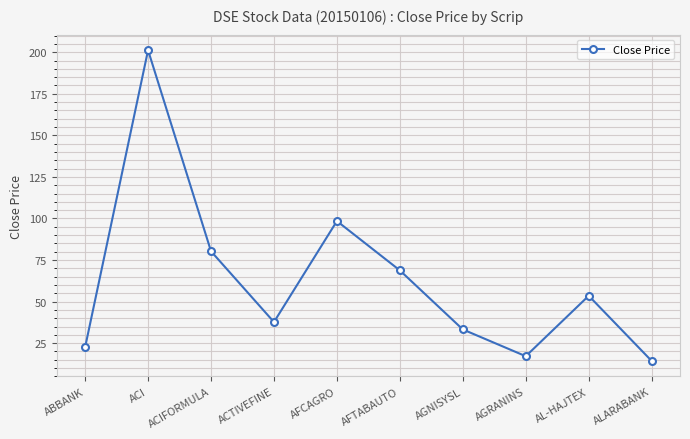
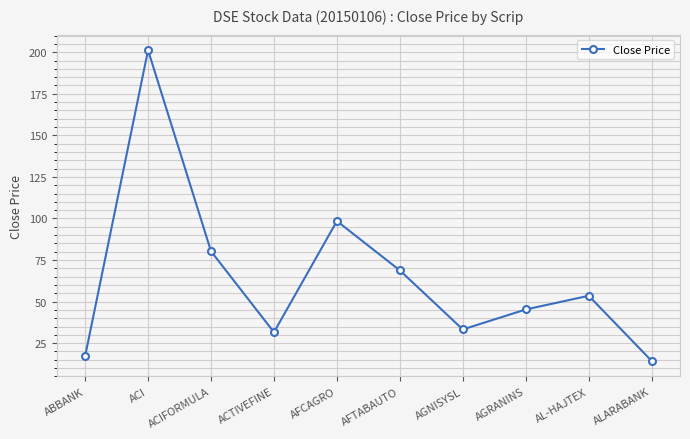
ABBANK: 23 -> 17
ACTIVEFINE: 38 -> 32
AGRANINS: 17 -> 45
